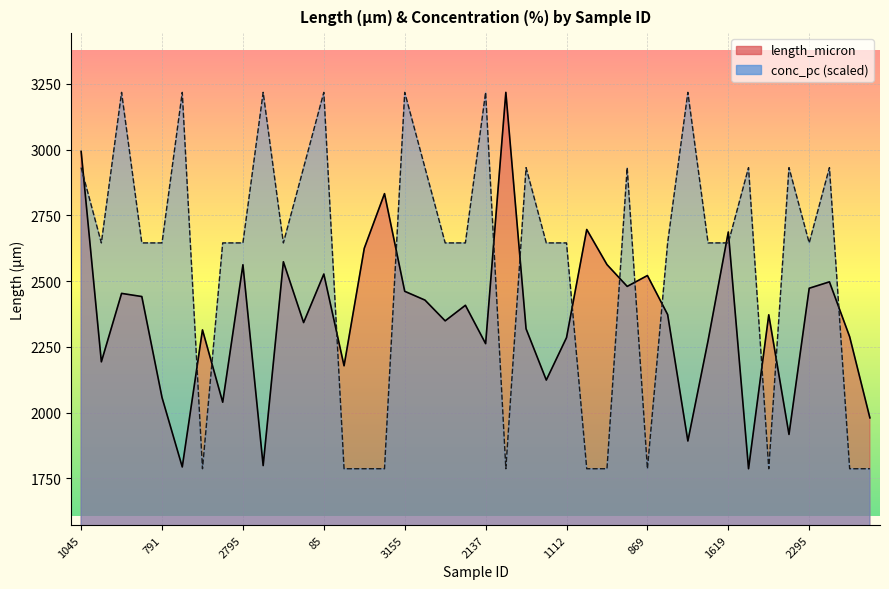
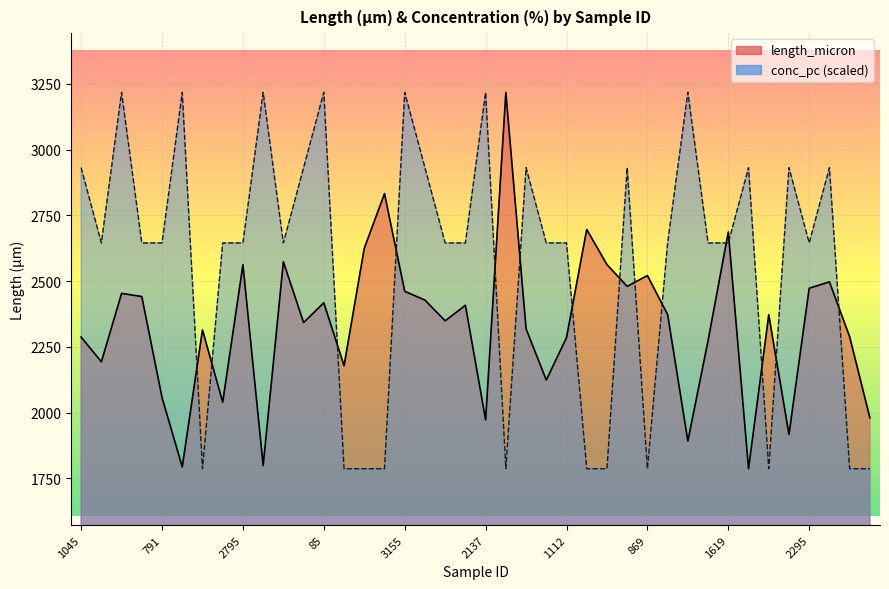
length_micron, 1045: 2990 -> 2290
length_micron, 85: 2530 -> 2420
length_micron, 2137: 2260 -> 1970
